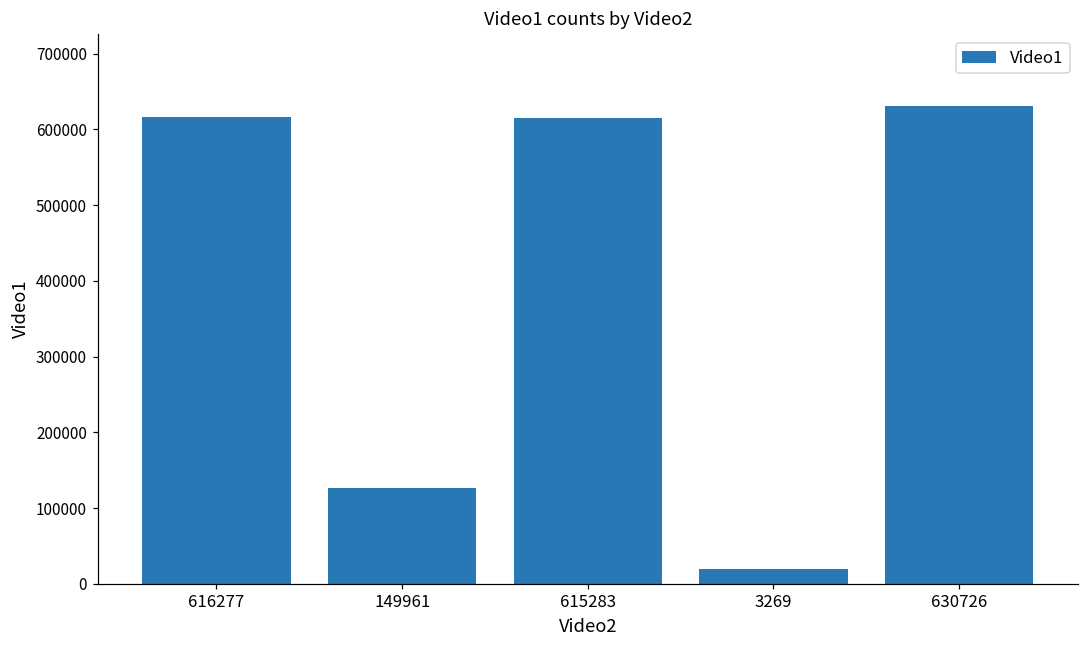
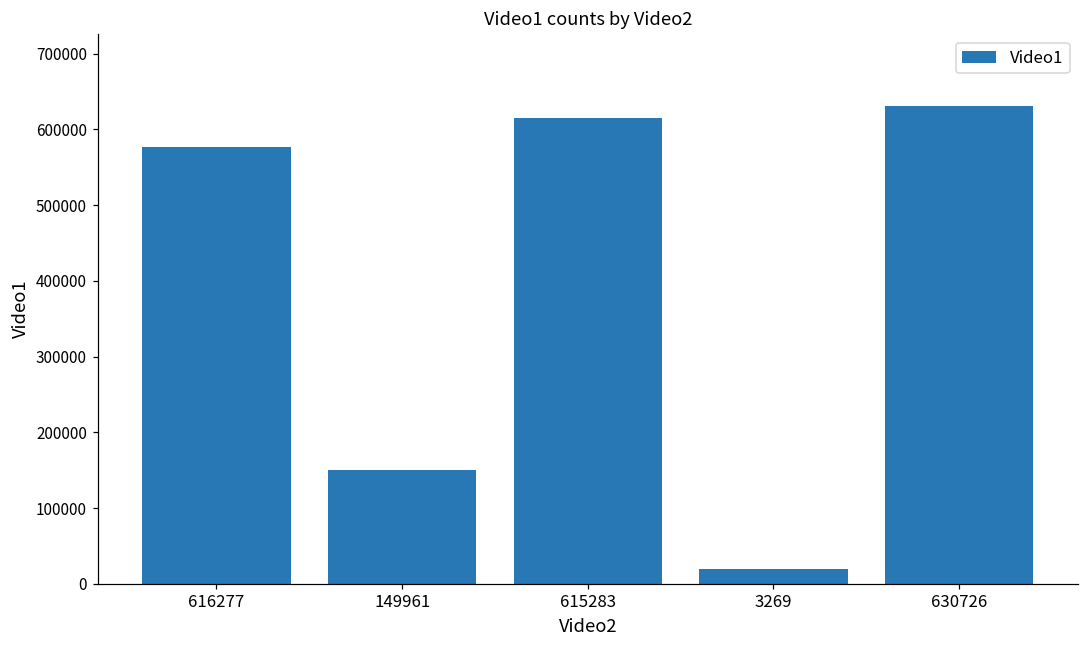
616277: 620000 -> 580000
149961: 130000 -> 150000
